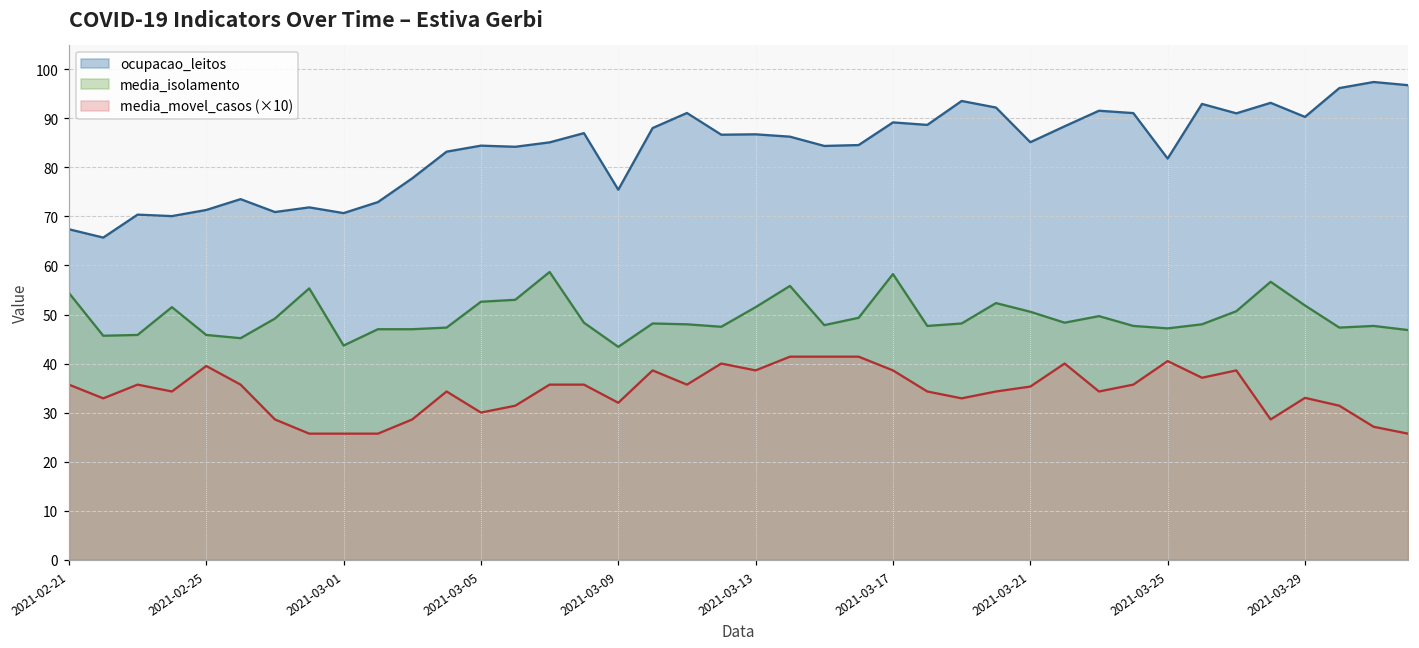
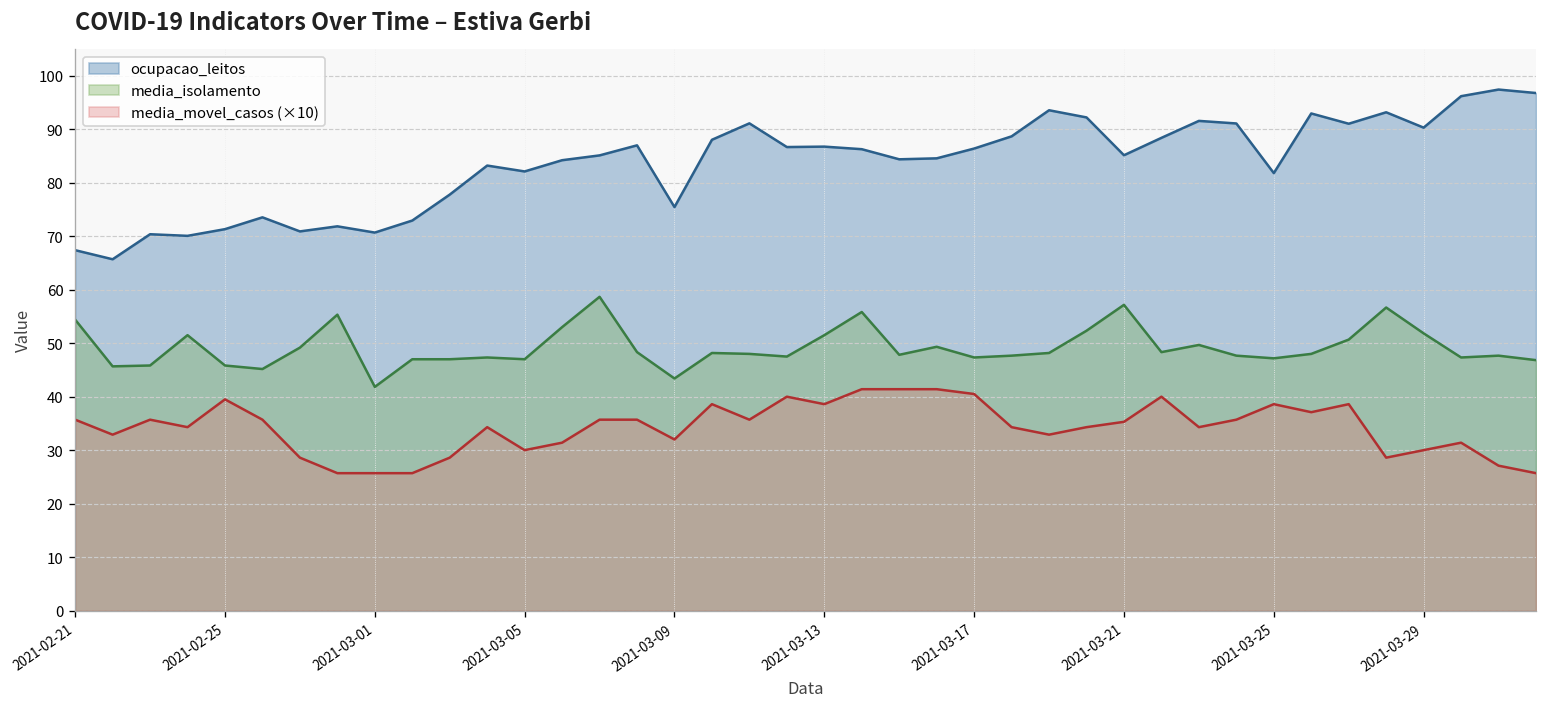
media_isolamento, 2021-03-01: 44 -> 42
ocupacao_leitos, 2021-03-05: 84 -> 82
media_isolamento, 2021-03-05: 53 -> 47
ocupacao_leitos, 2021-03-17: 89 -> 86
media_isolamento, 2021-03-17: 58 -> 47
media_movel_casos (×10), 2021-03-17: 39 -> 41
media_isolamento, 2021-03-21: 51 -> 57
media_movel_casos (×10), 2021-03-25: 41 -> 39
media_movel_casos (×10), 2021-03-29: 33 -> 30
